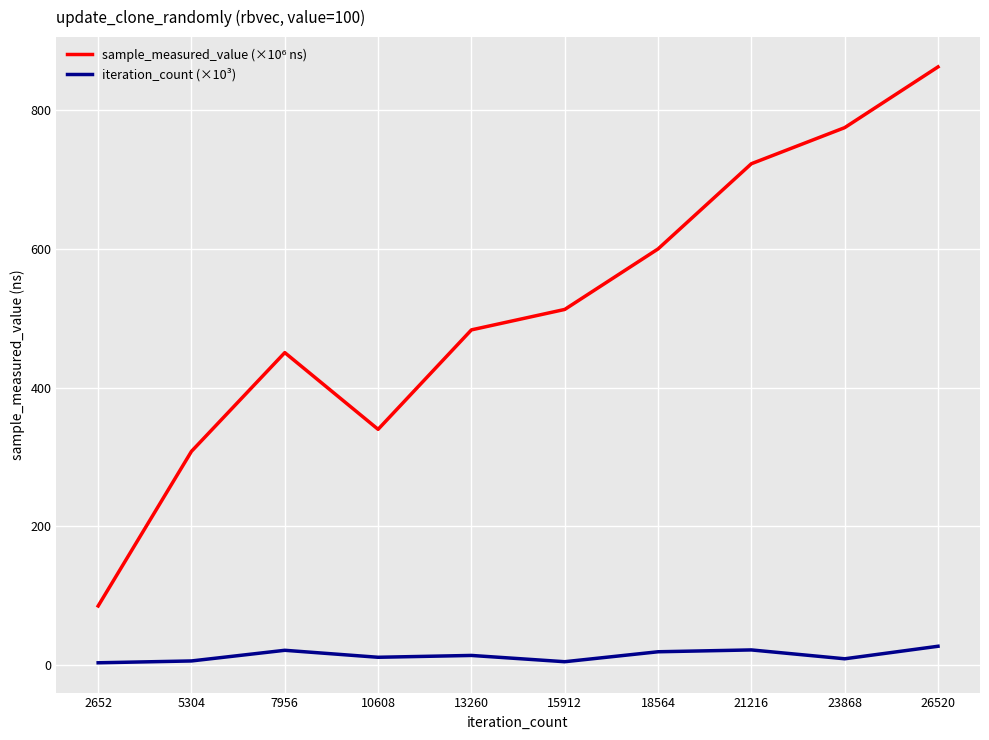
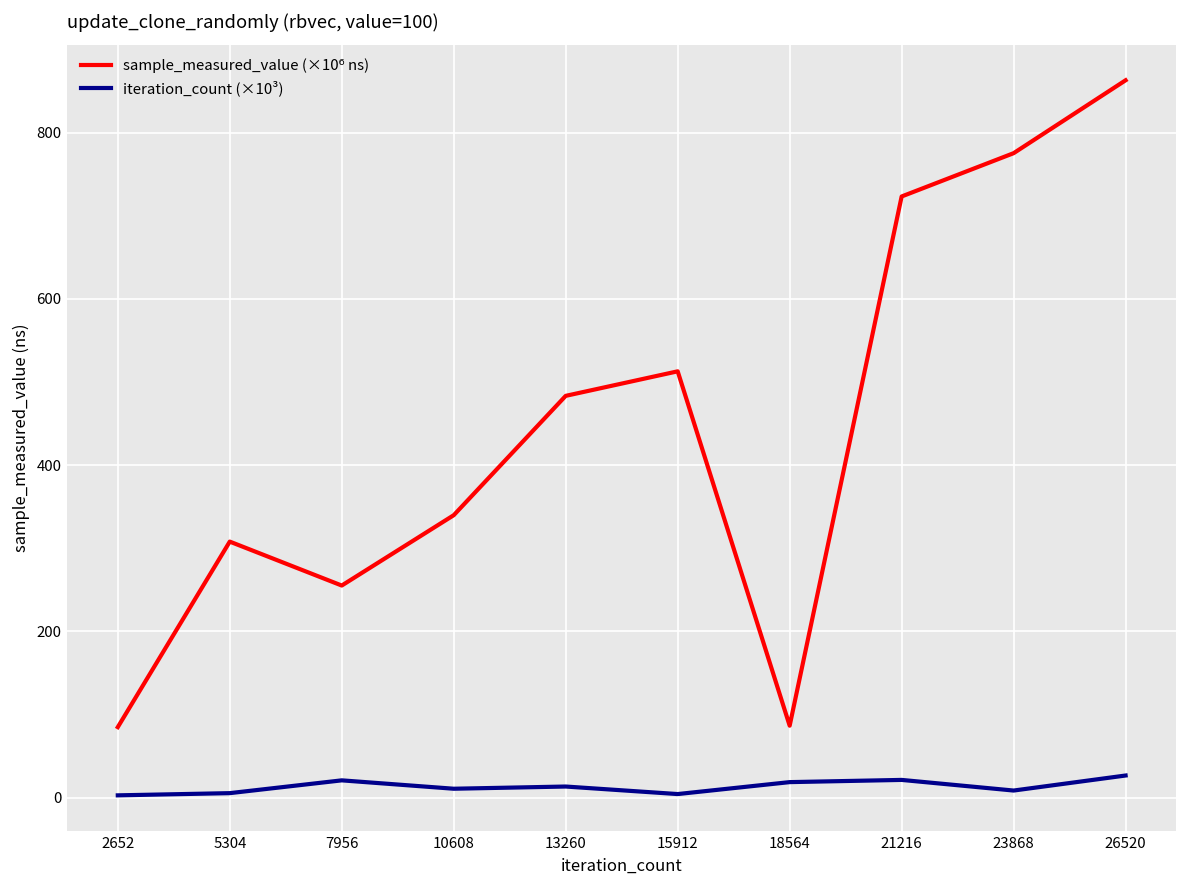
sample_measured_value (×10⁶ ns), 7956: 450 -> 260
sample_measured_value (×10⁶ ns), 18564: 600 -> 90
